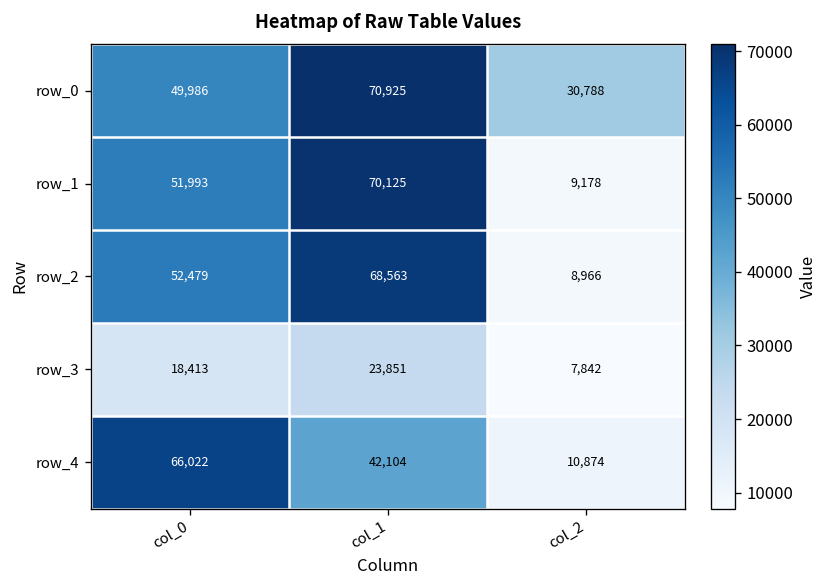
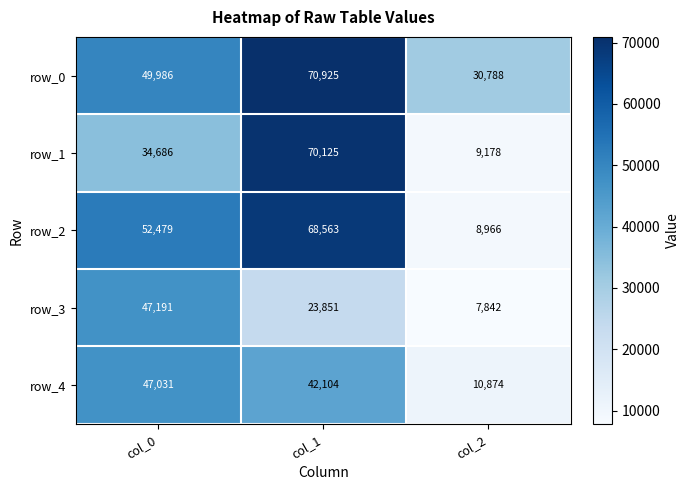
row_1, col_0: 51,993 -> 34,686
row_3, col_0: 18,413 -> 47,191
row_4, col_0: 66,022 -> 47,031
